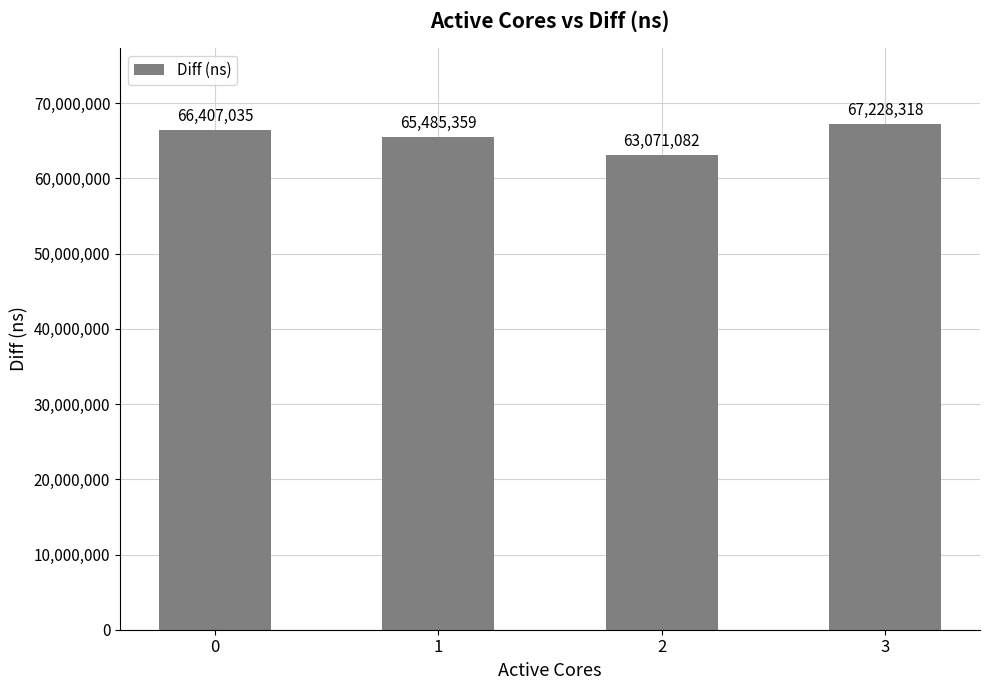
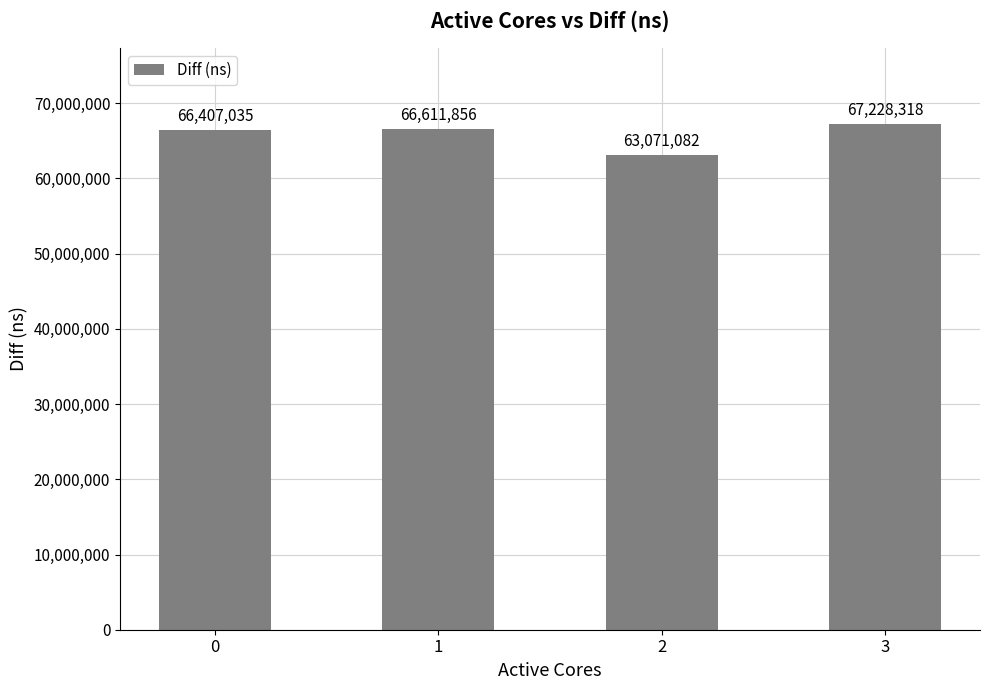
1: 65,485,359 -> 66,611,856
